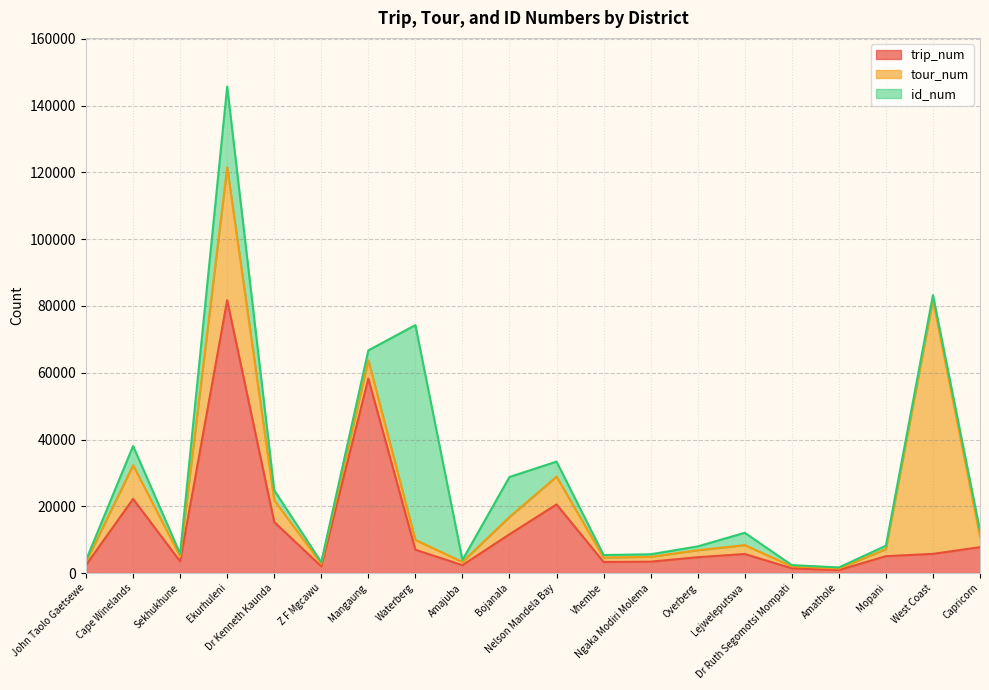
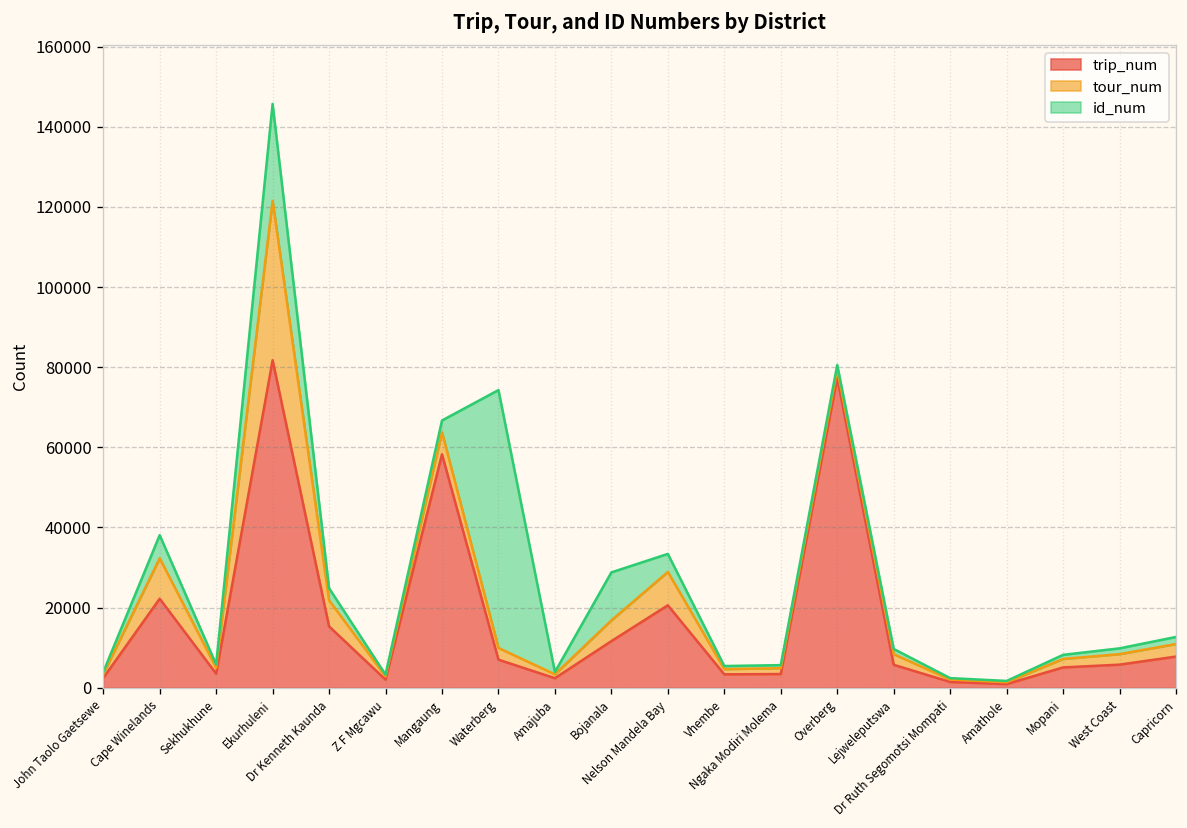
trip_num, Overberg: 5000 -> 77000
id_num, Lejweleputswa: 4000 -> 1000
tour_num, West Coast: 76000 -> 3000
